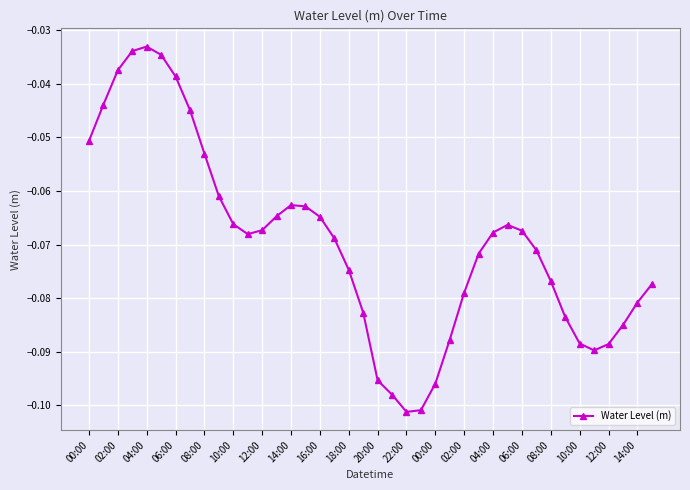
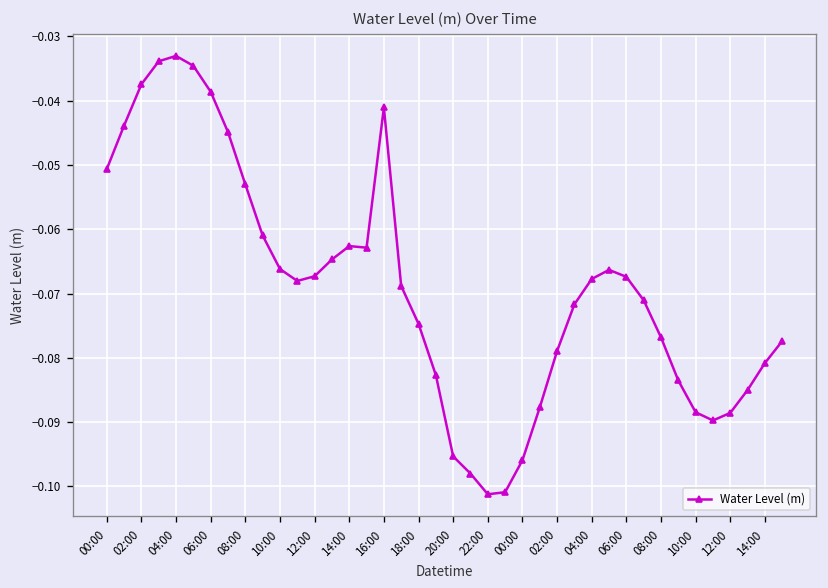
16:00: -0.065 -> -0.041
